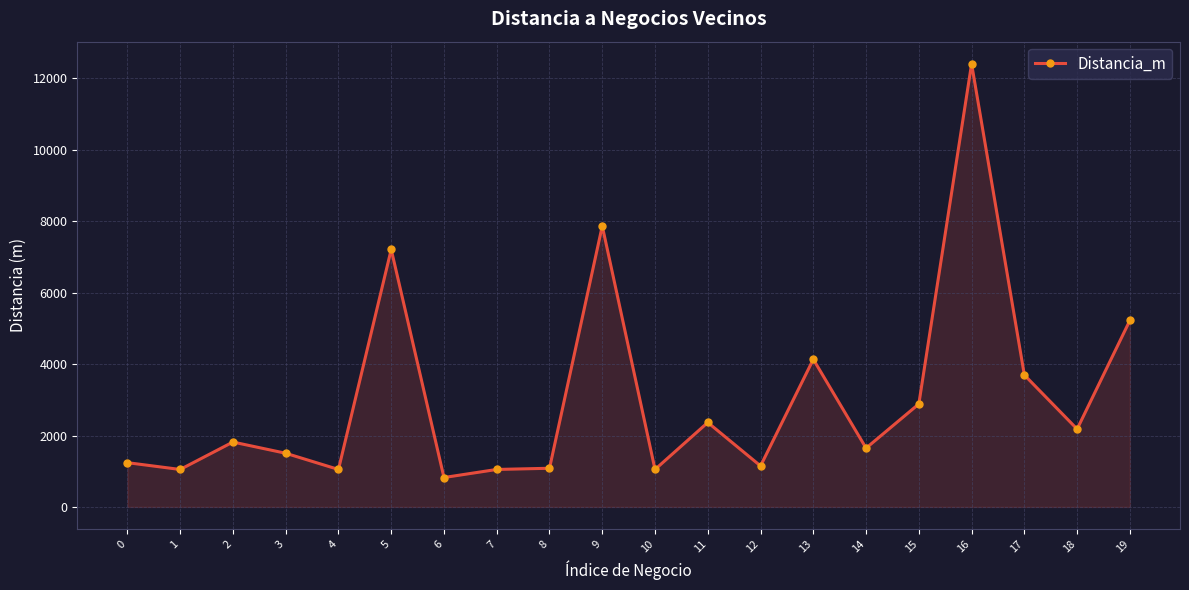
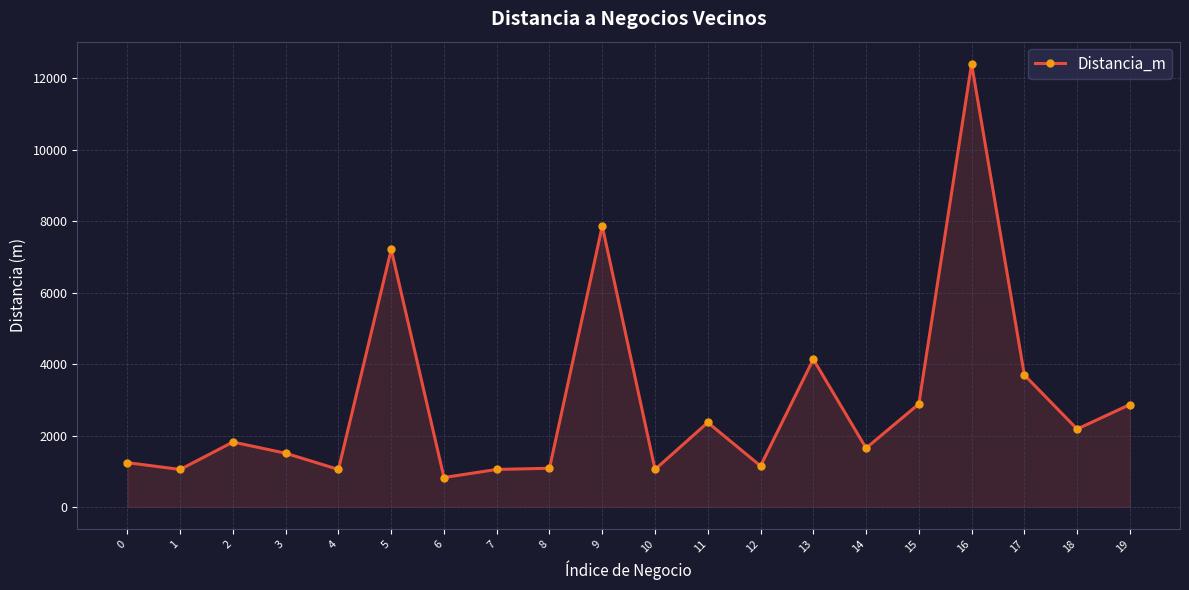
19: 5200 -> 2900
